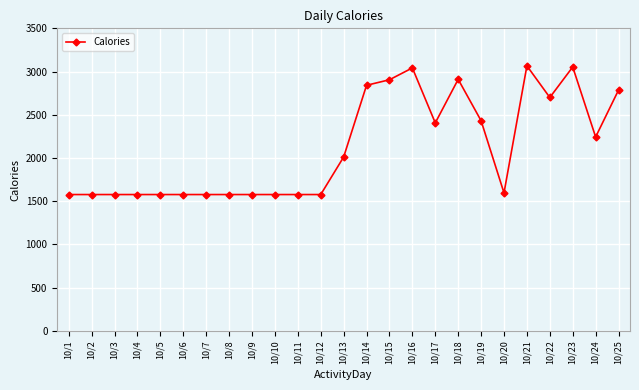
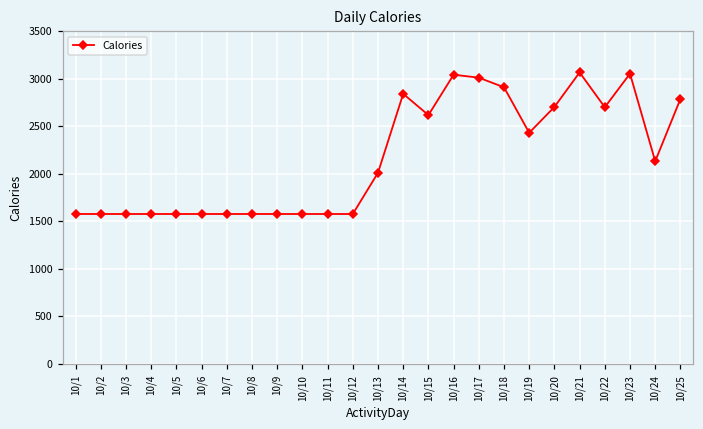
10/15: 2900 -> 2600
10/17: 2400 -> 3000
10/20: 1600 -> 2700
10/24: 2200 -> 2100
